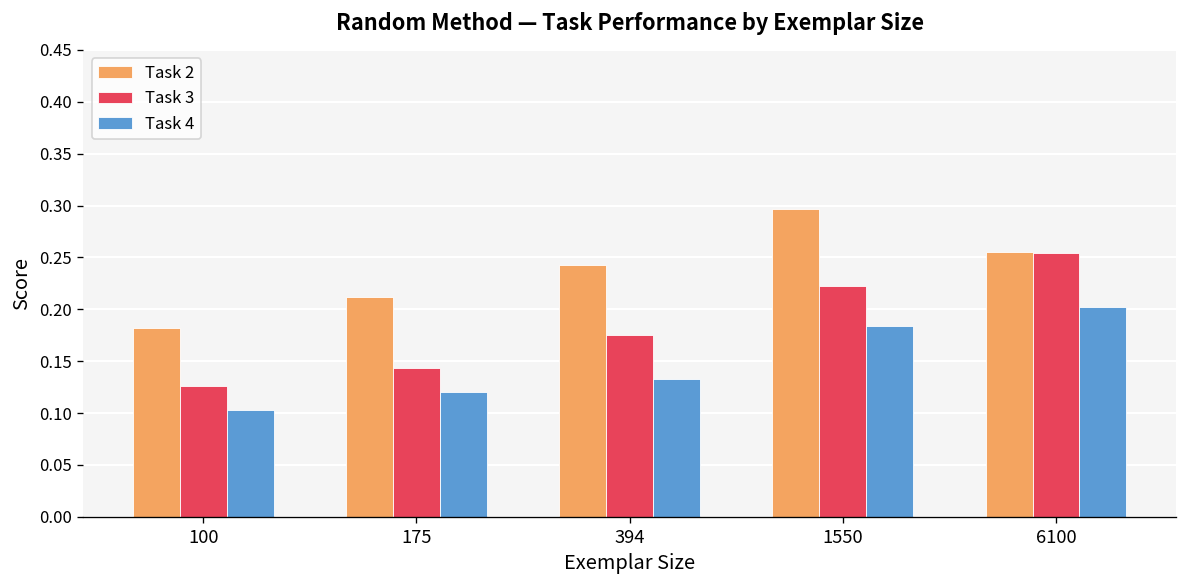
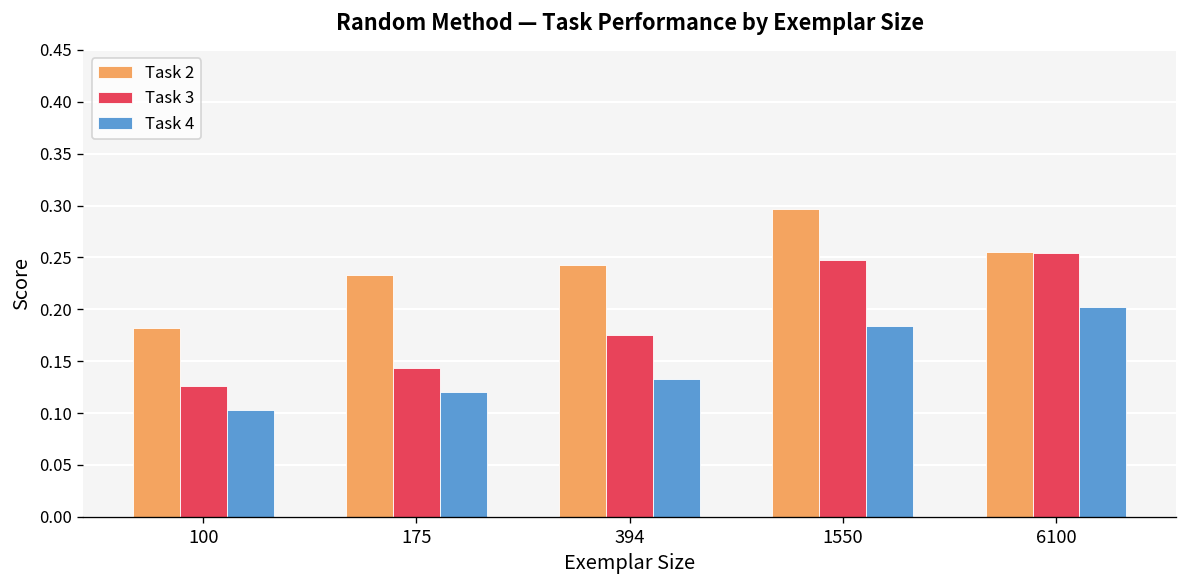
Task 2, 175: 0.21 -> 0.23
Task 3, 1550: 0.22 -> 0.25
